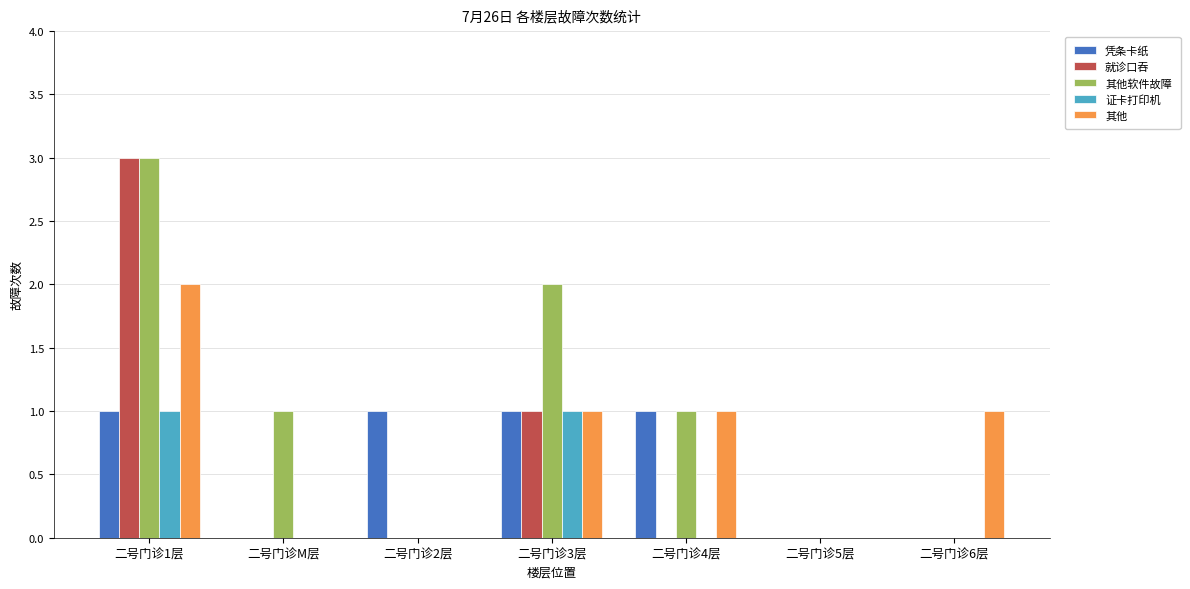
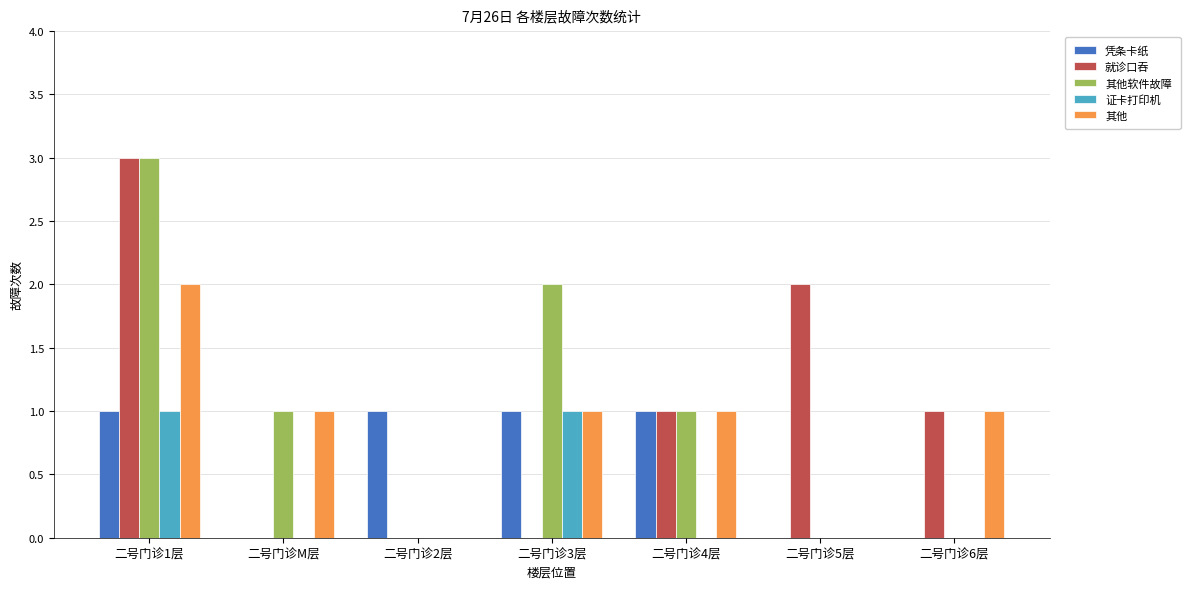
其他, 二号门诊M层: 0 -> 1
就诊口吞, 二号门诊3层: 1 -> 0
就诊口吞, 二号门诊4层: 0 -> 1
就诊口吞, 二号门诊5层: 0 -> 2
就诊口吞, 二号门诊6层: 0 -> 1
